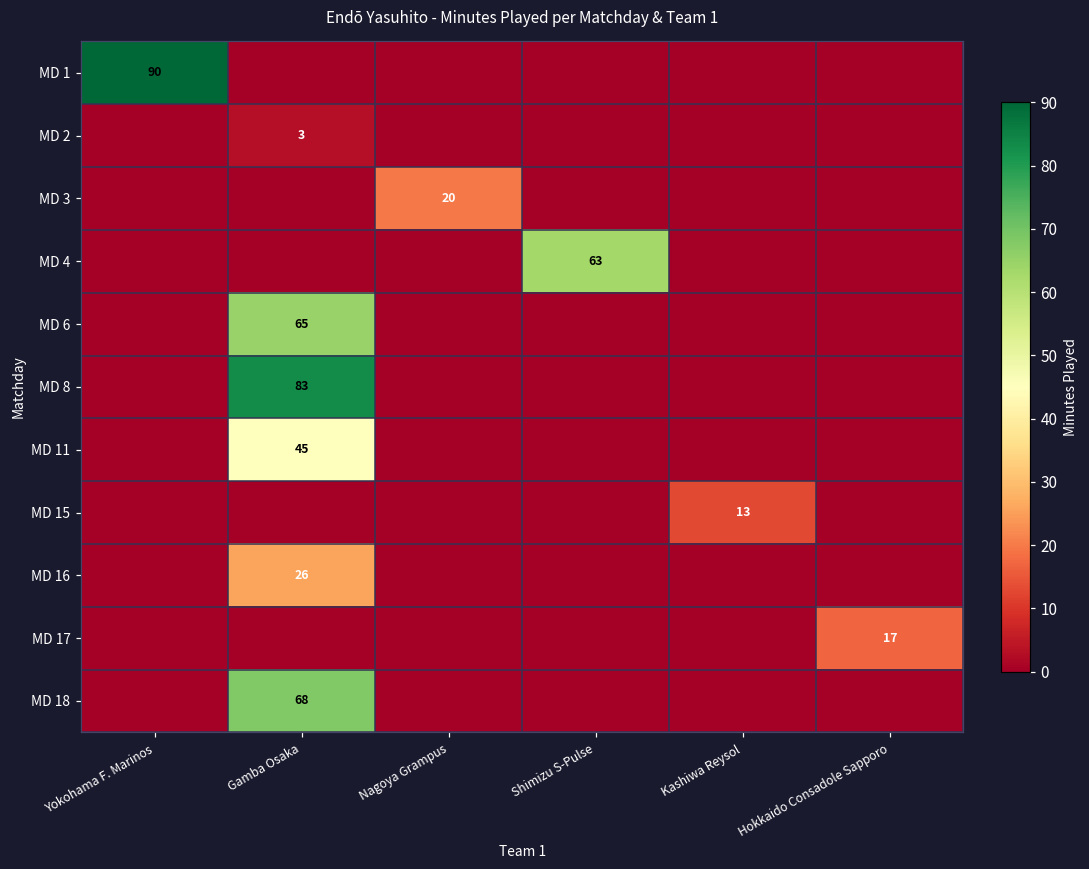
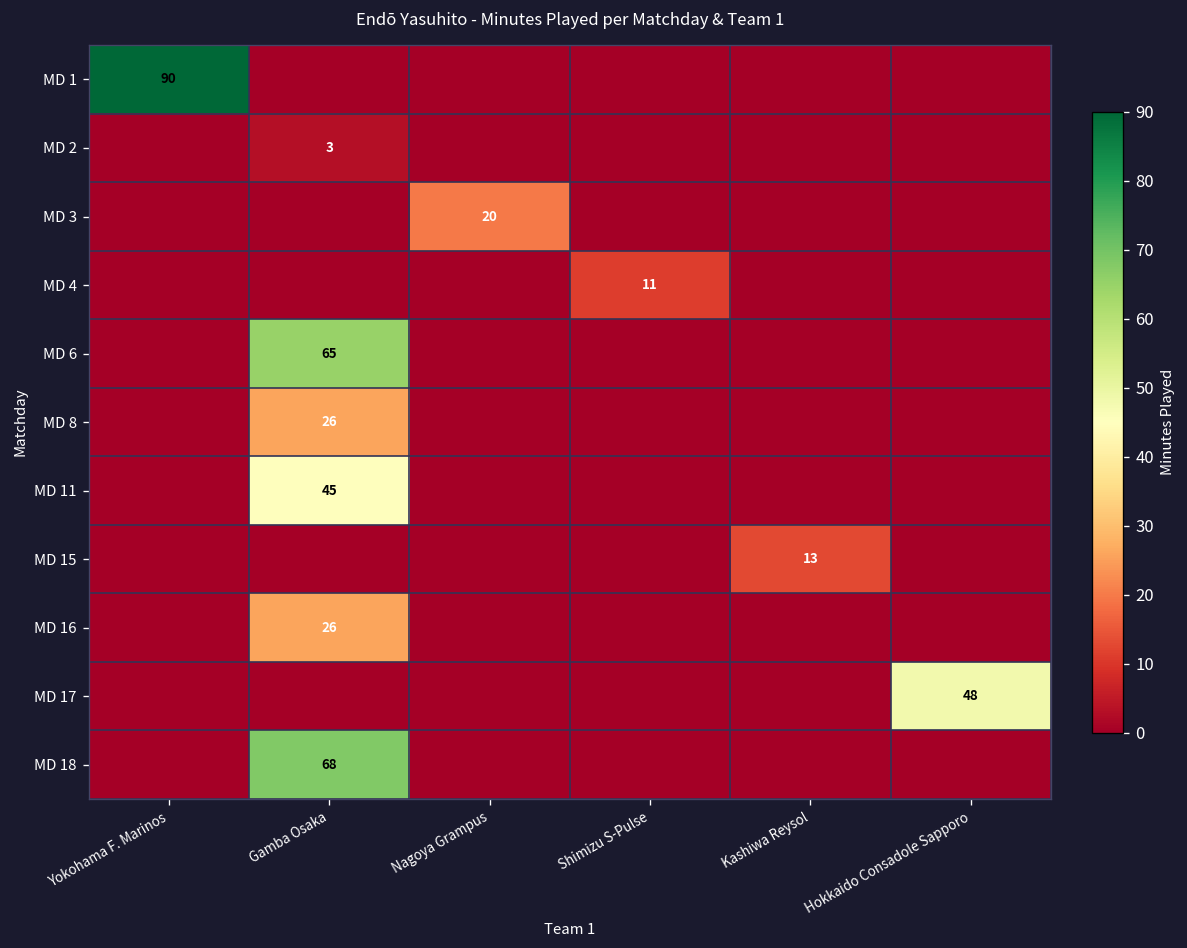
MD 4, Shimizu S-Pulse: 63 -> 11
MD 8, Gamba Osaka: 83 -> 26
MD 17, Hokkaido Consadole Sapporo: 17 -> 48
